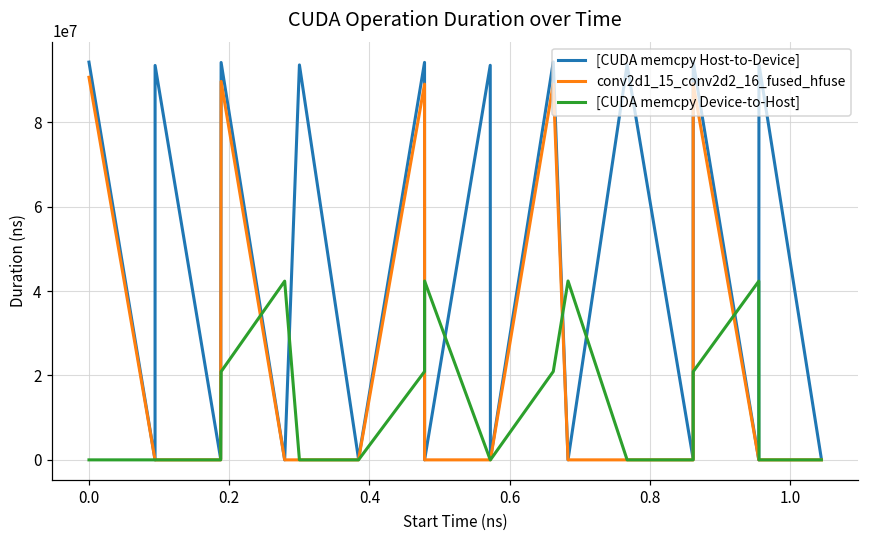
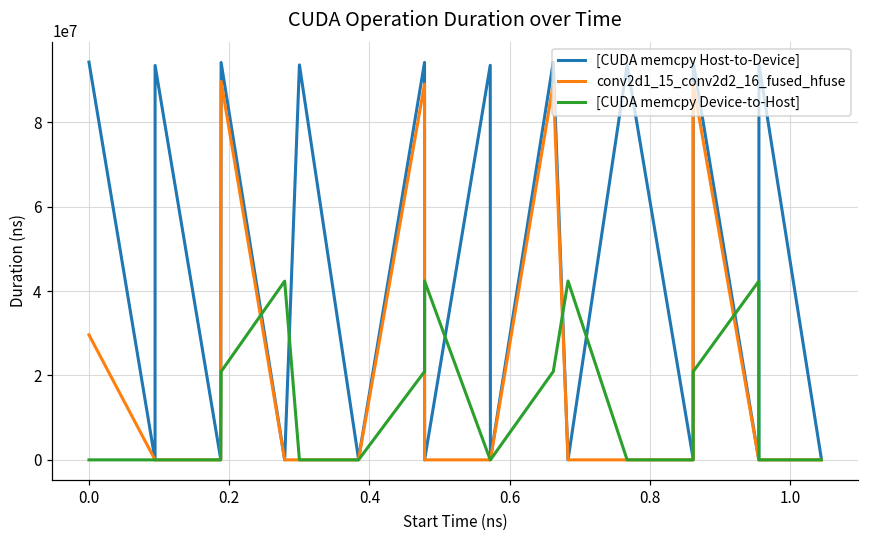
conv2d1_15_conv2d2_16_fused_hfuse, 0.0: 91000000 -> 30000000
